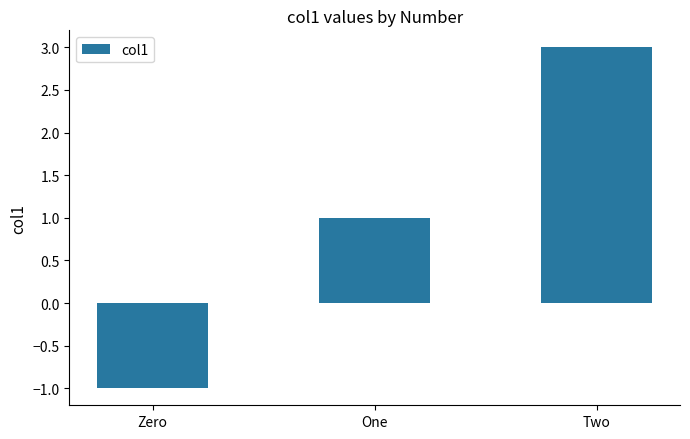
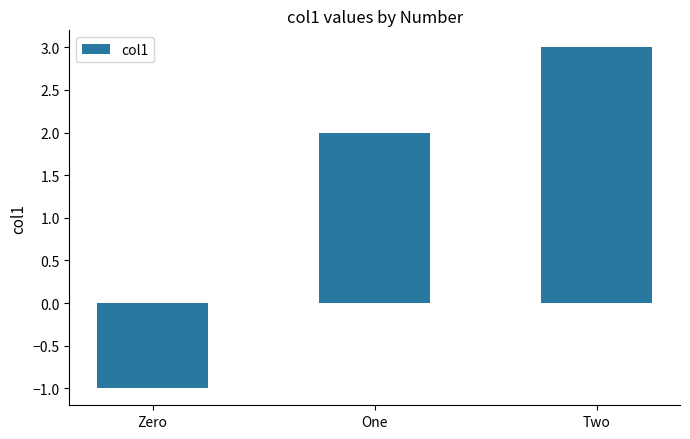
One: 1 -> 2
